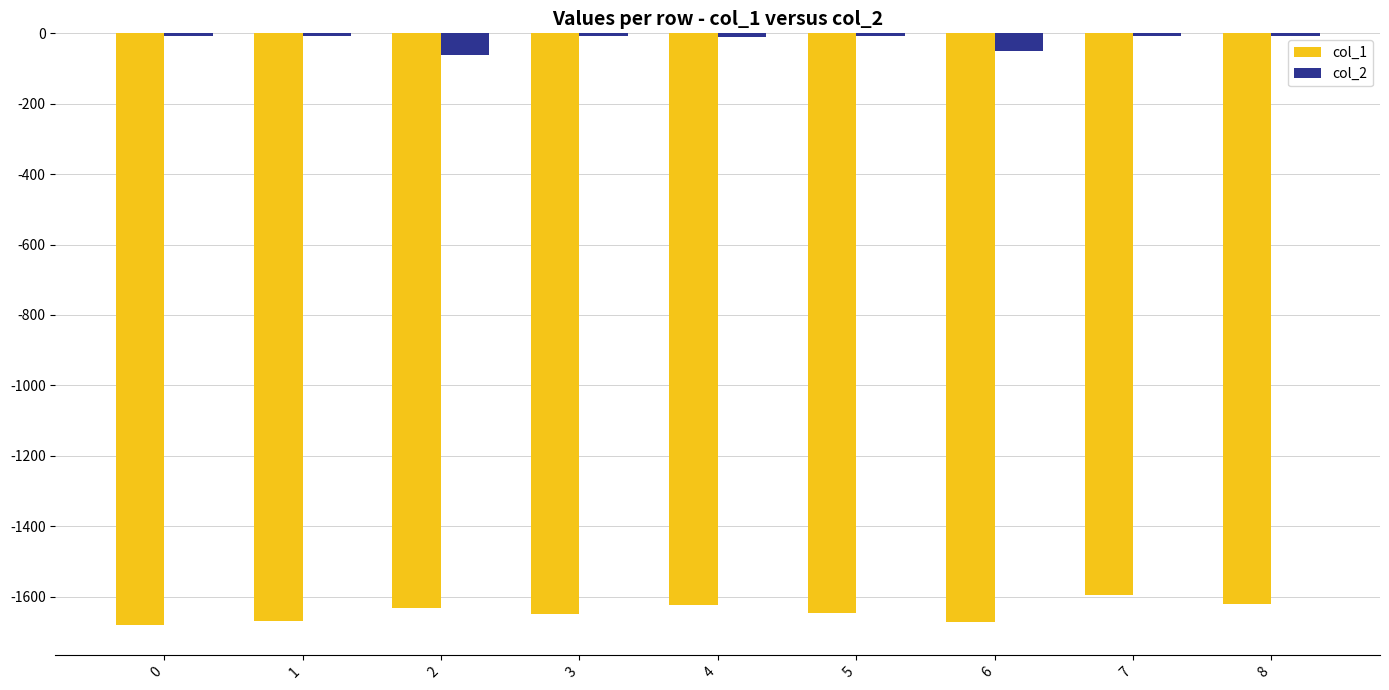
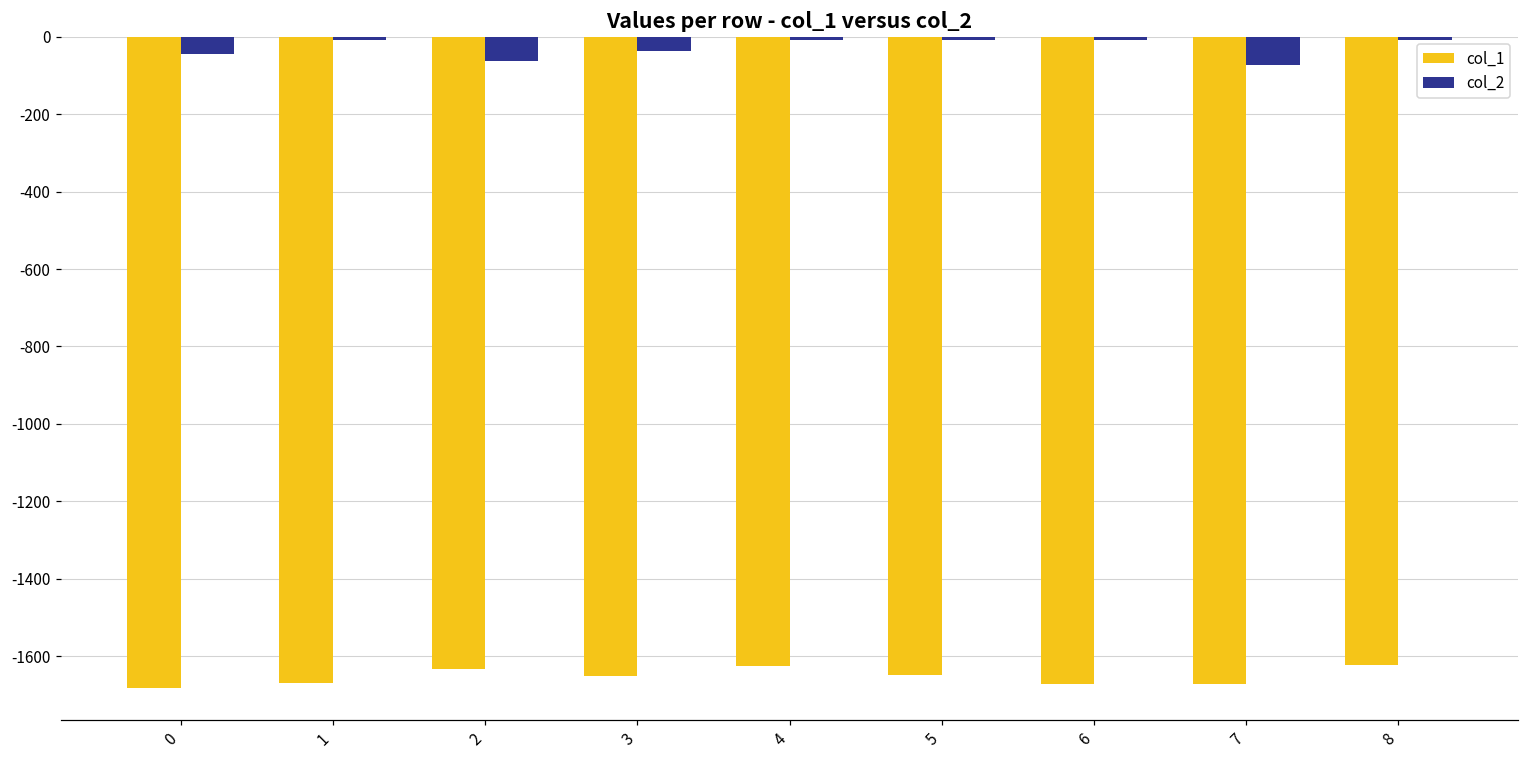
col_2, 0: -10 -> -40
col_2, 3: -10 -> -40
col_2, 6: -50 -> -10
col_1, 7: -1600 -> -1670
col_2, 7: -10 -> -70
